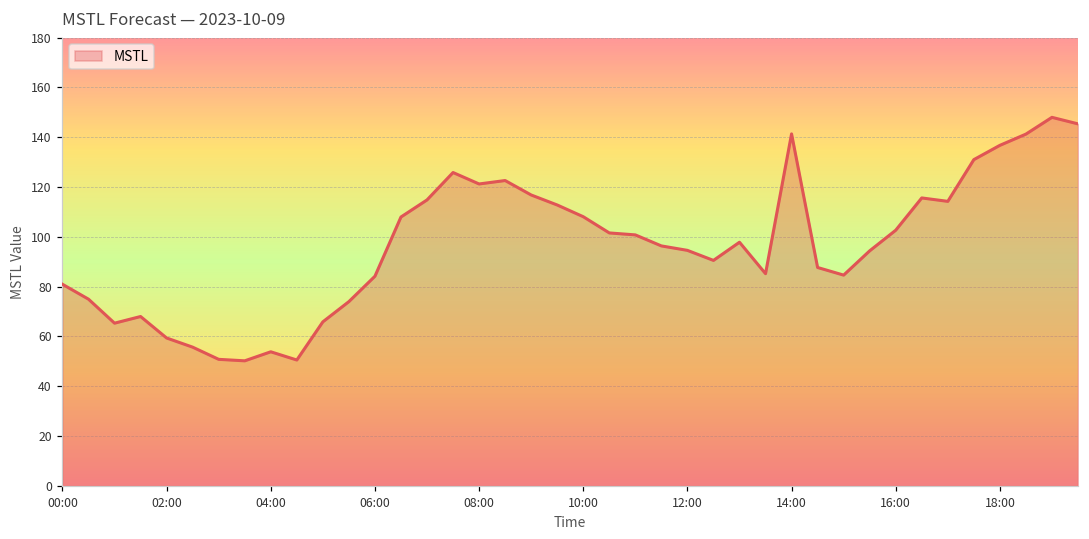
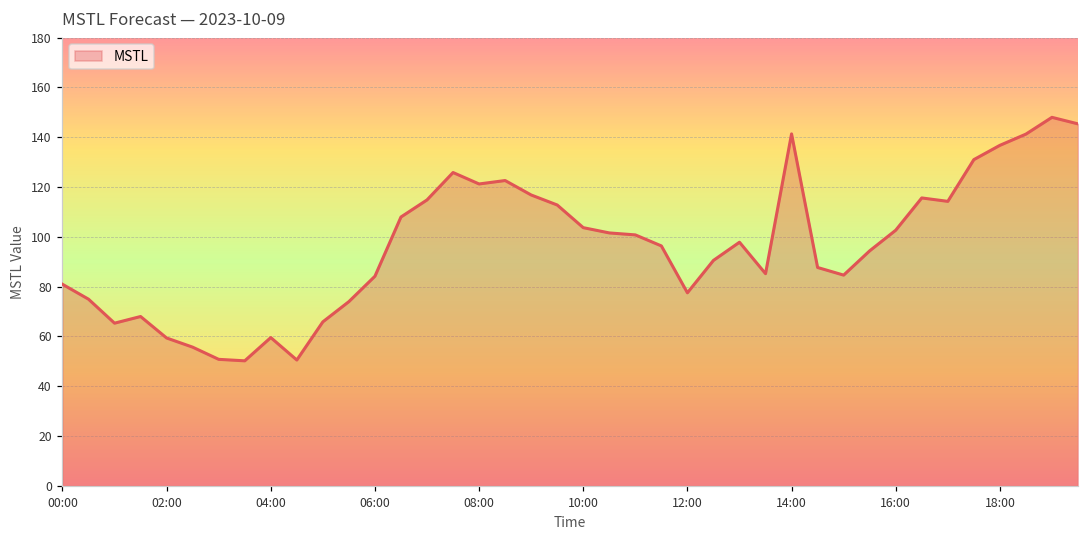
04:00: 54 -> 60
10:00: 108 -> 104
12:00: 95 -> 78
